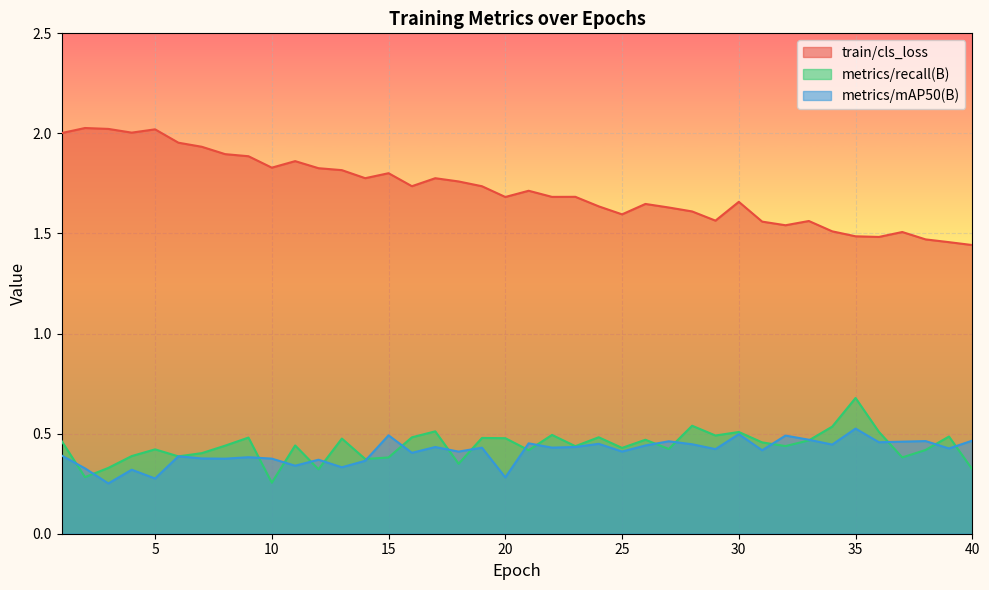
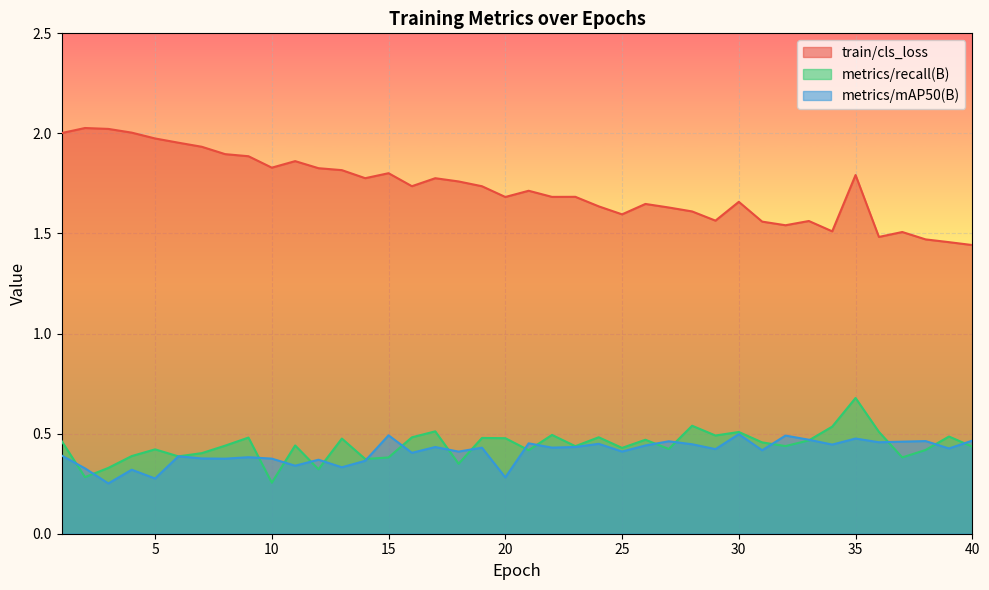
train/cls_loss, 5: 2.02 -> 1.97
train/cls_loss, 35: 1.49 -> 1.79
metrics/mAP50(B), 35: 0.53 -> 0.48
metrics/recall(B), 40: 0.32 -> 0.44
